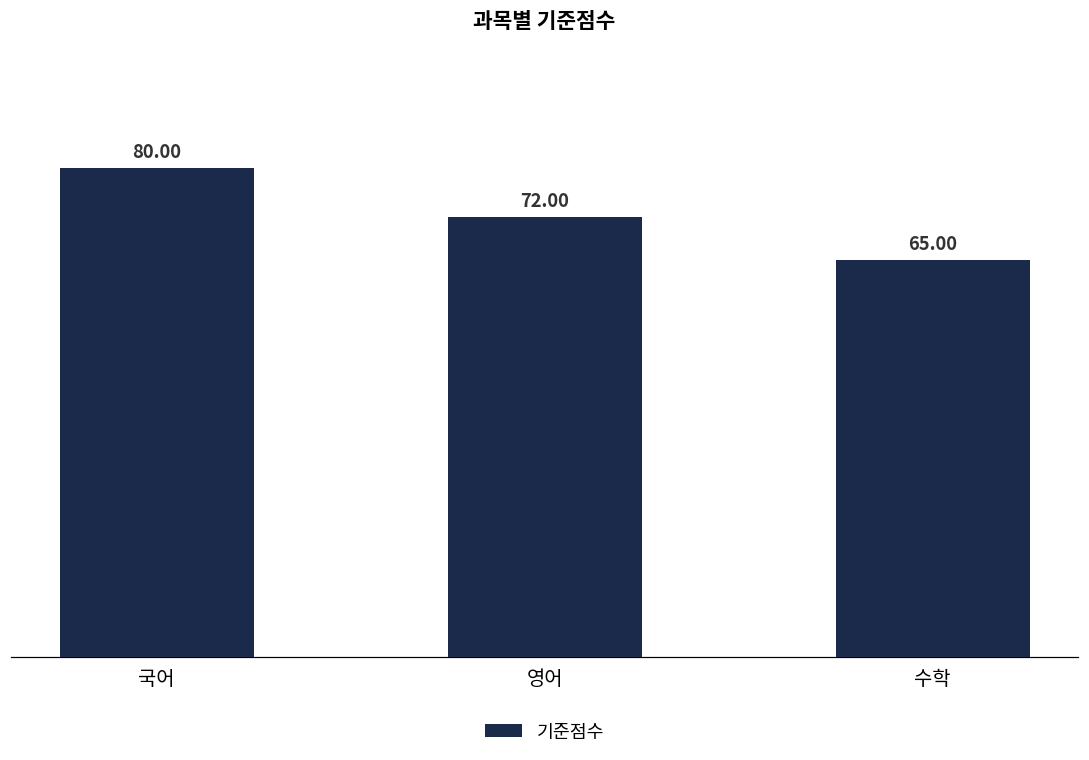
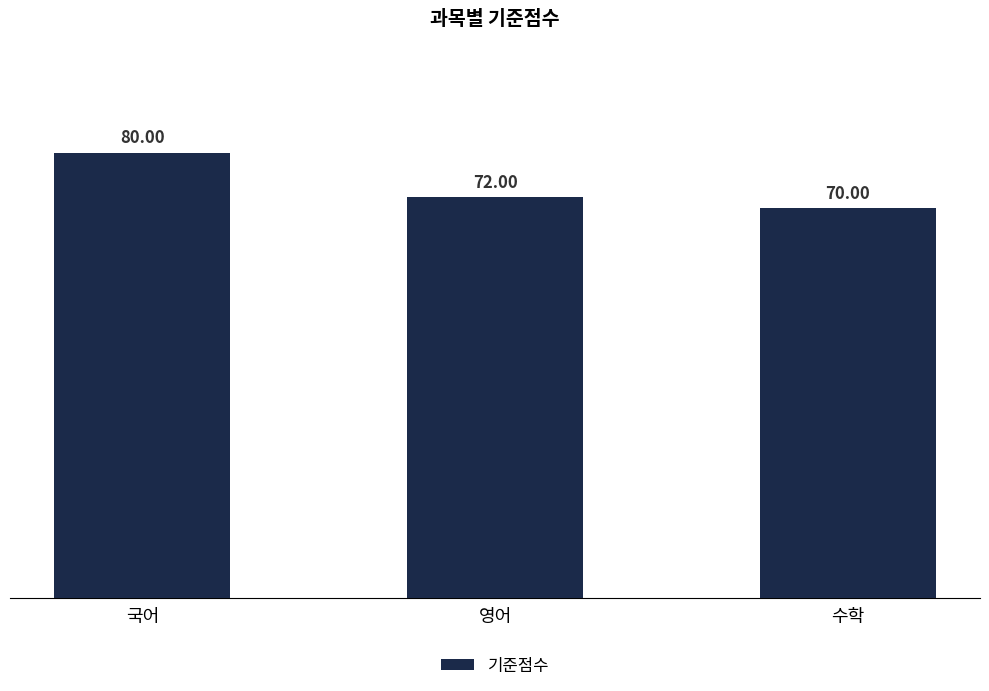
수학: 65.00 -> 70.00
